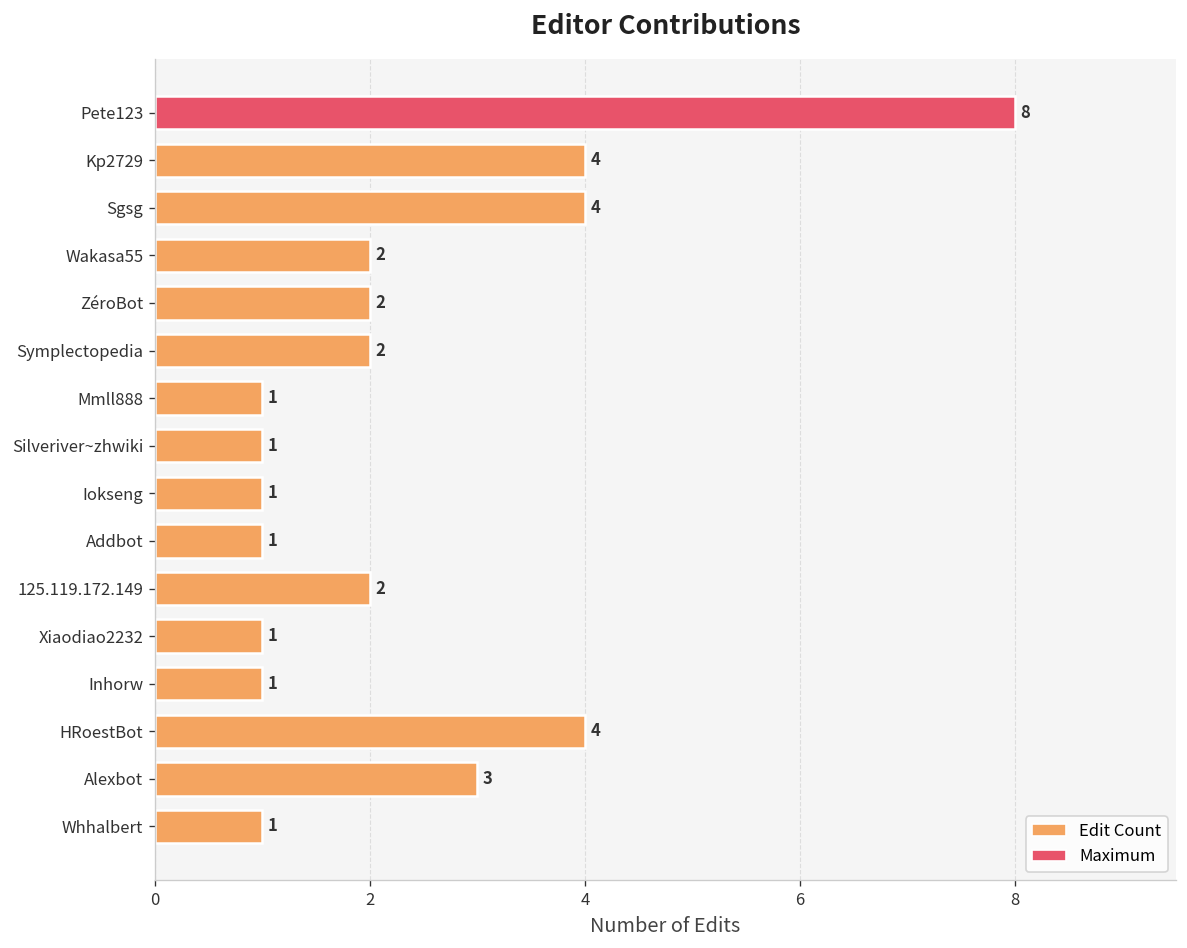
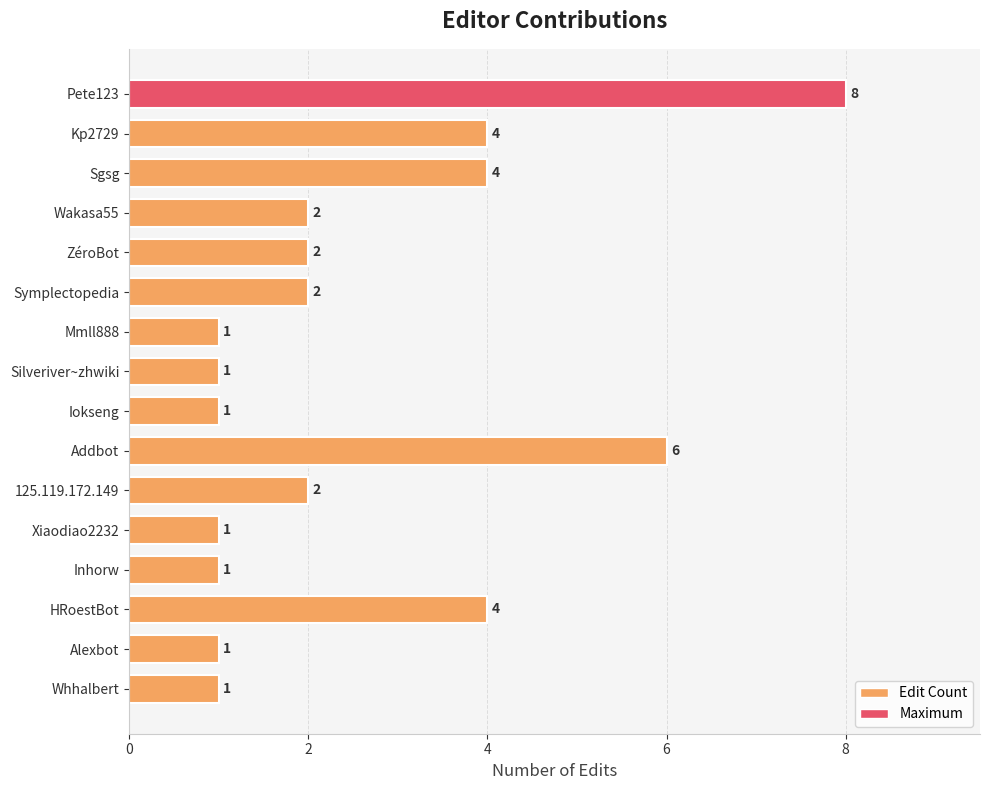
Addbot: 1 -> 6
Alexbot: 3 -> 1
